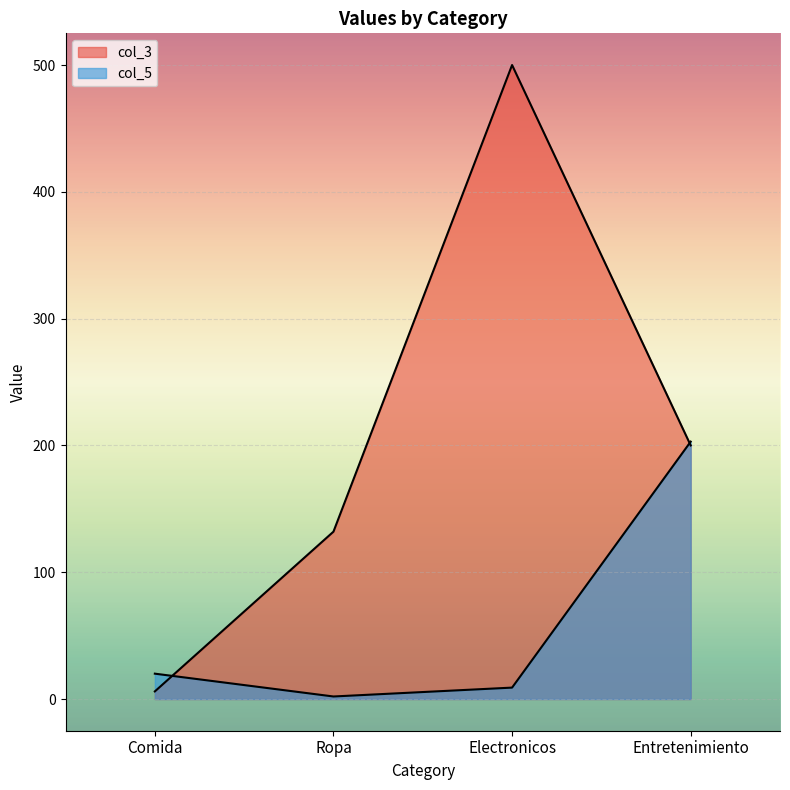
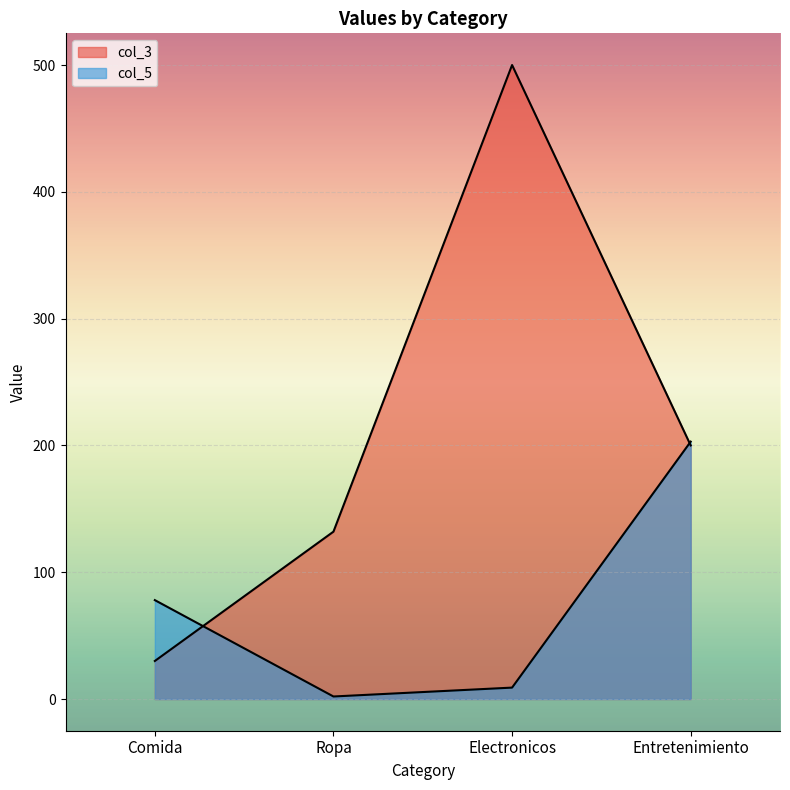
col_3, Comida: 6 -> 30
col_5, Comida: 20 -> 78
